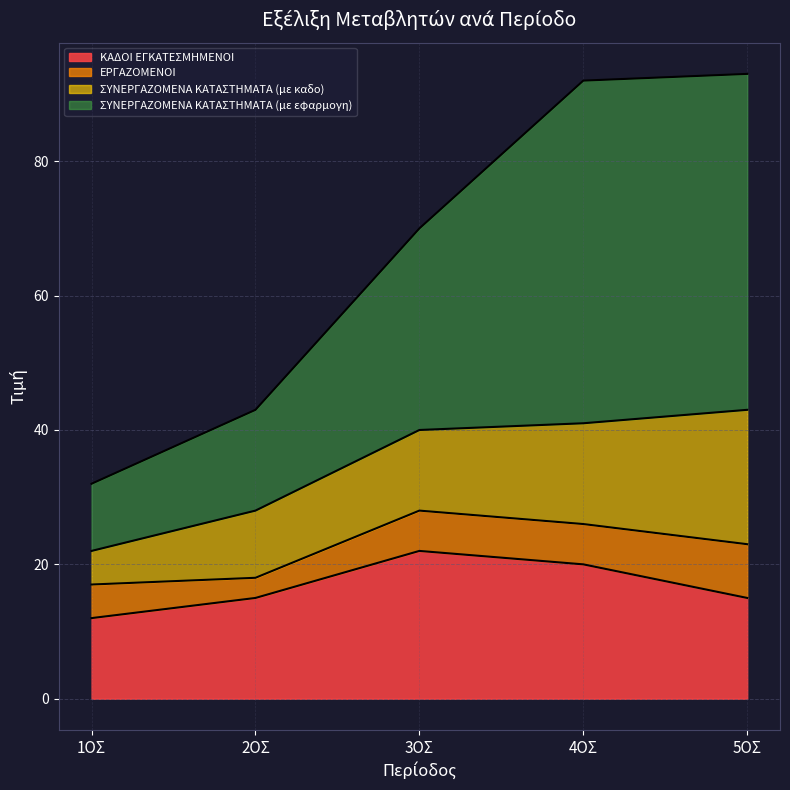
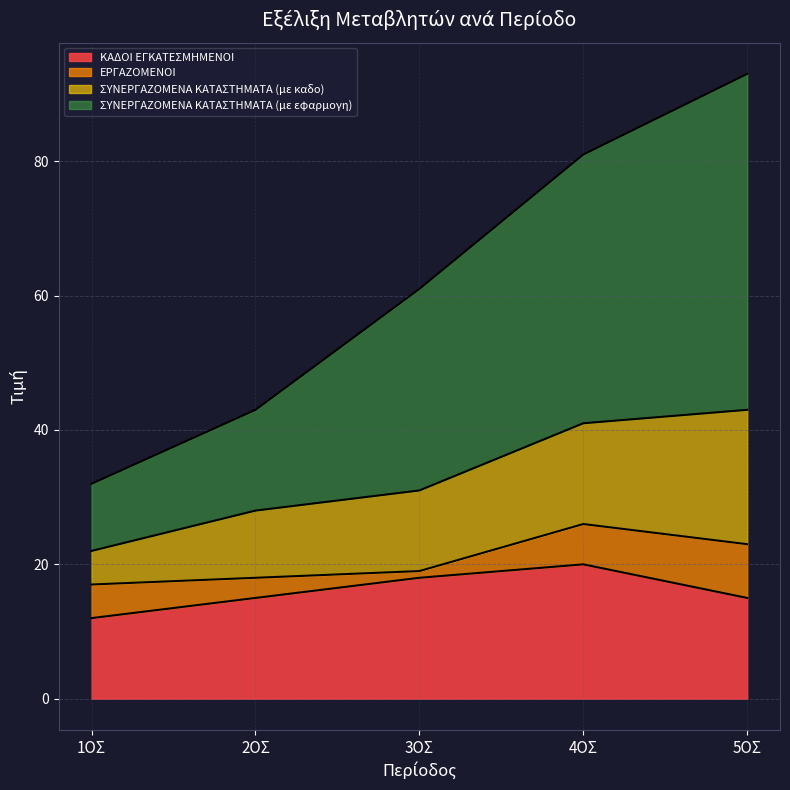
ΚΑΔΟΙ ΕΓΚΑΤΕΣΜΗΜΕΝΟΙ, 3ΟΣ: 22 -> 18
ΕΡΓΑΖΟΜΕΝΟΙ, 3ΟΣ: 6 -> 1
ΣΥΝΕΡΓΑΖΟΜΕΝΑ ΚΑΤΑΣΤΗΜΑΤΑ (με εφαρμογη), 4ΟΣ: 51 -> 40
